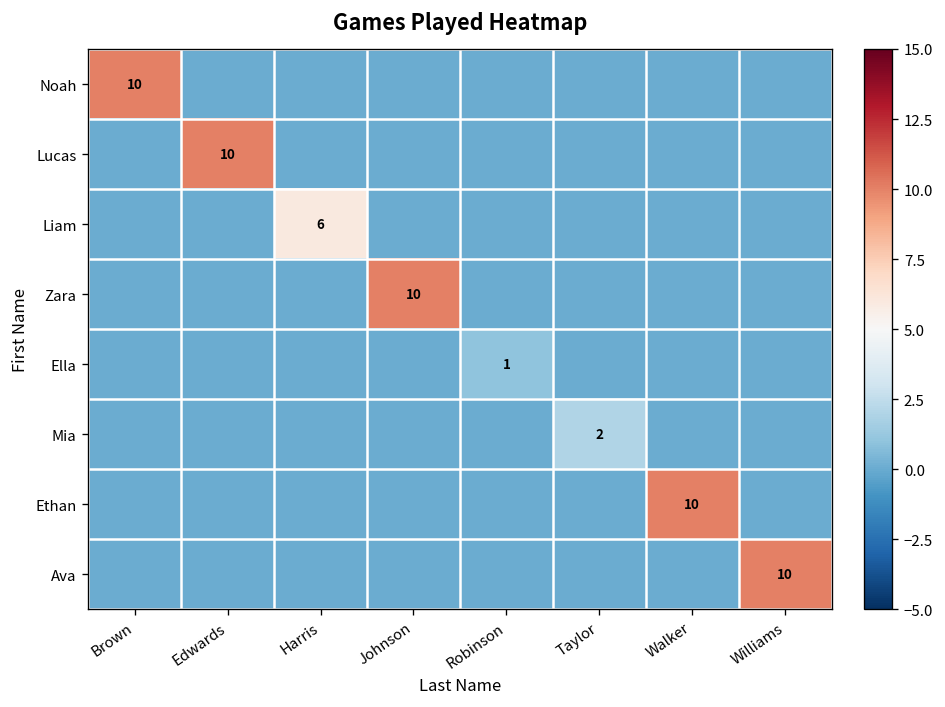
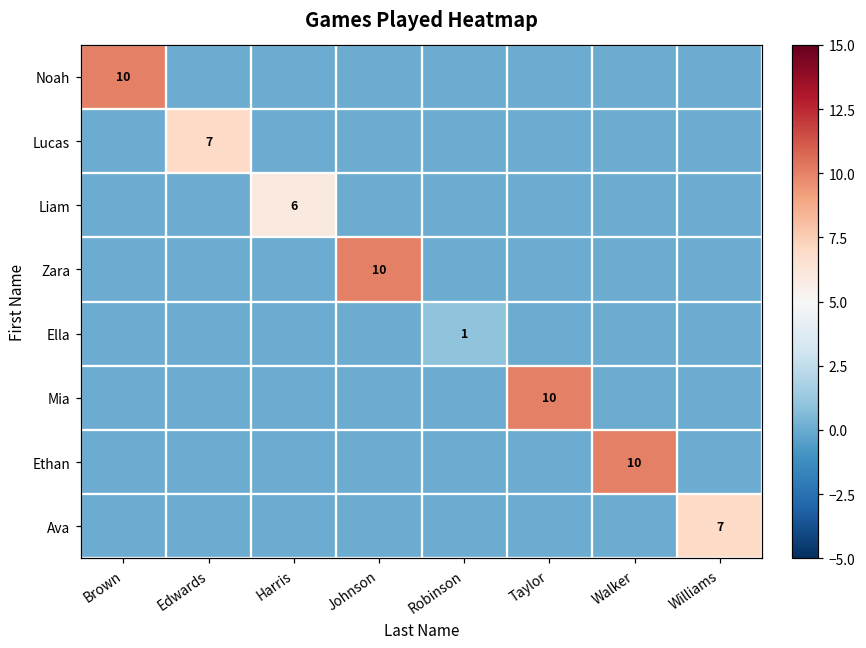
Lucas, Edwards: 10 -> 7
Mia, Taylor: 2 -> 10
Ava, Williams: 10 -> 7
